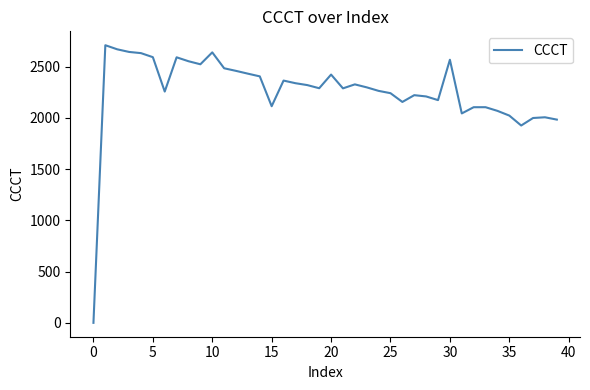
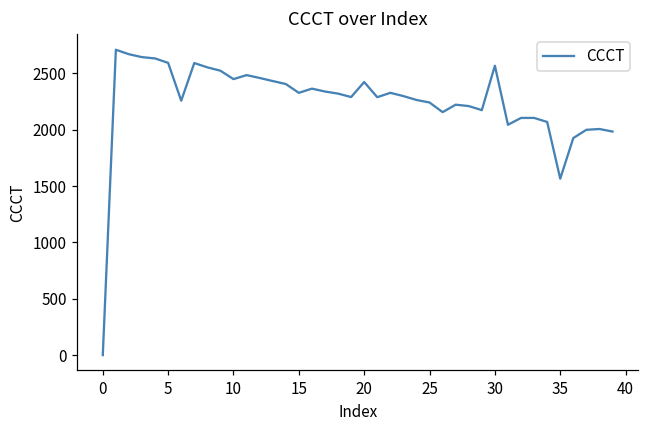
10: 2640 -> 2450
15: 2110 -> 2330
35: 2020 -> 1560
